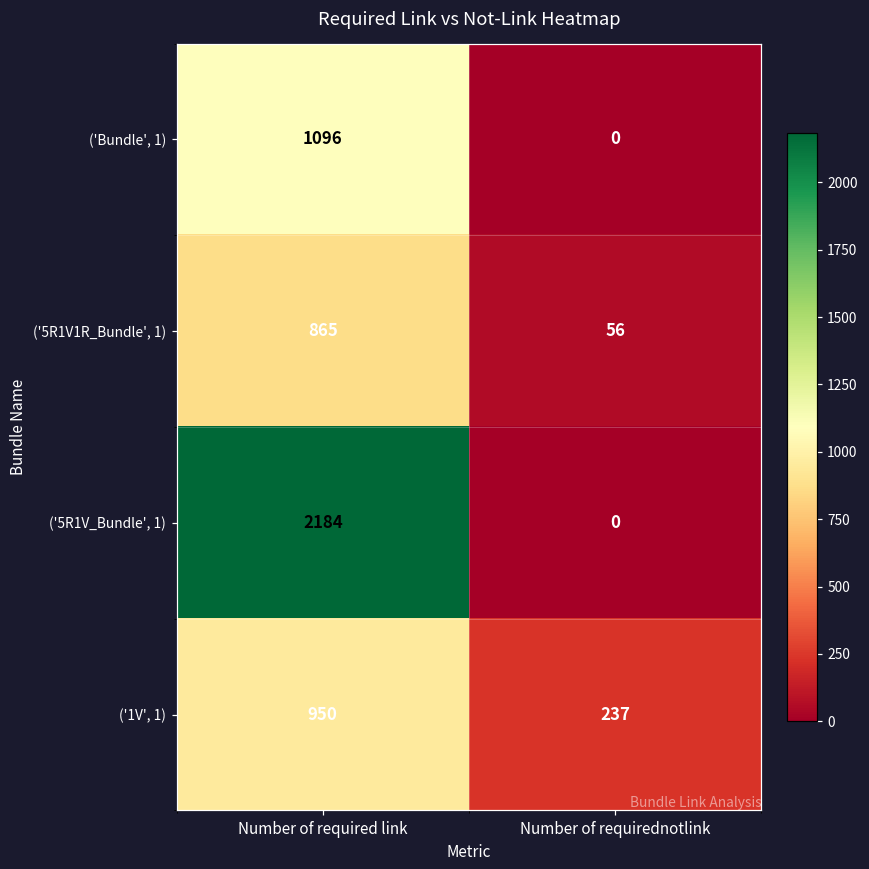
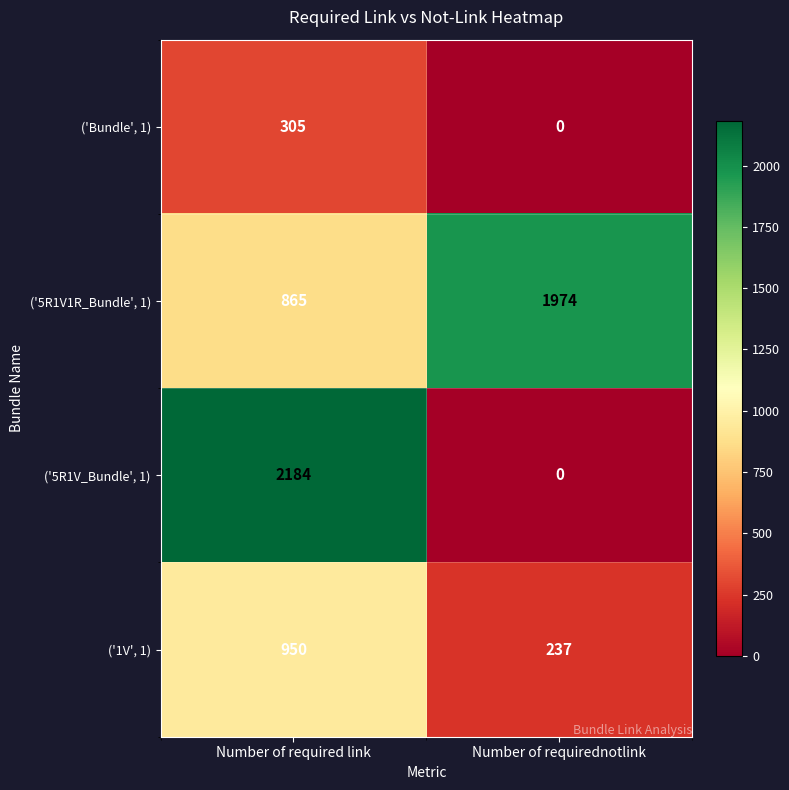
('Bundle', 1), Number of required link: 1096 -> 305
('5R1V1R_Bundle', 1), Number of requirednotlink: 56 -> 1974
